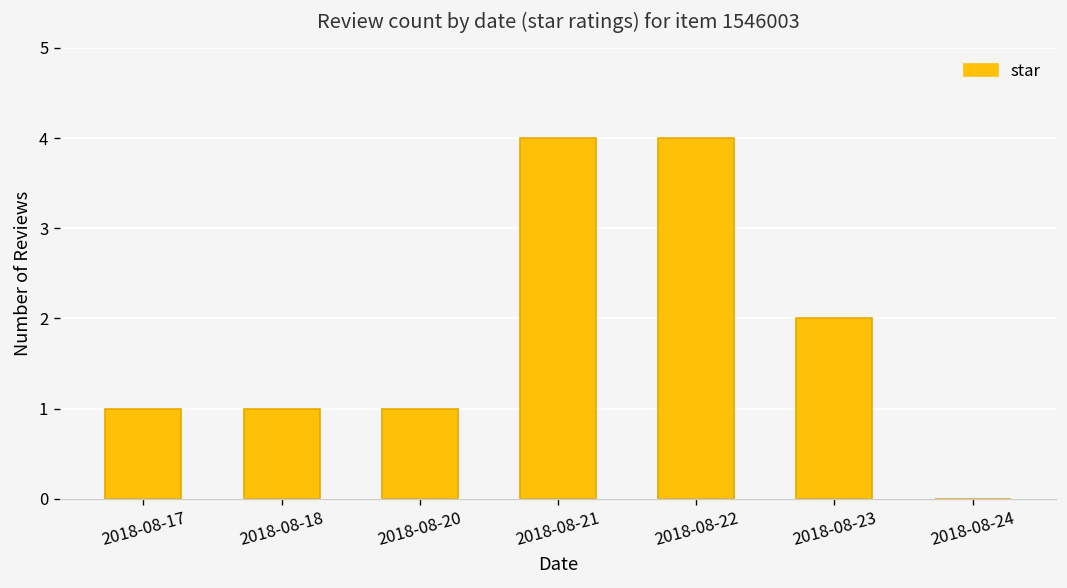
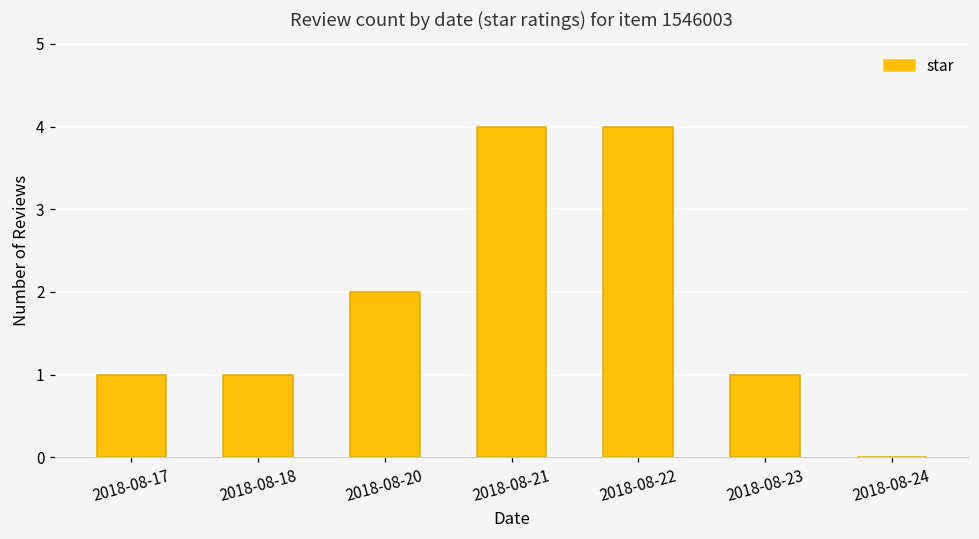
2018-08-20: 1 -> 2
2018-08-23: 2 -> 1
